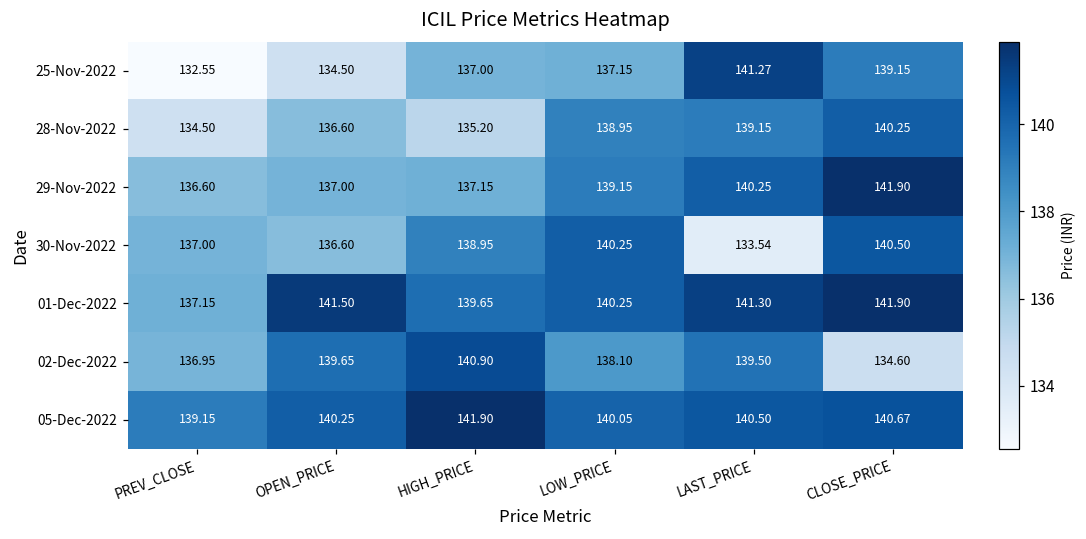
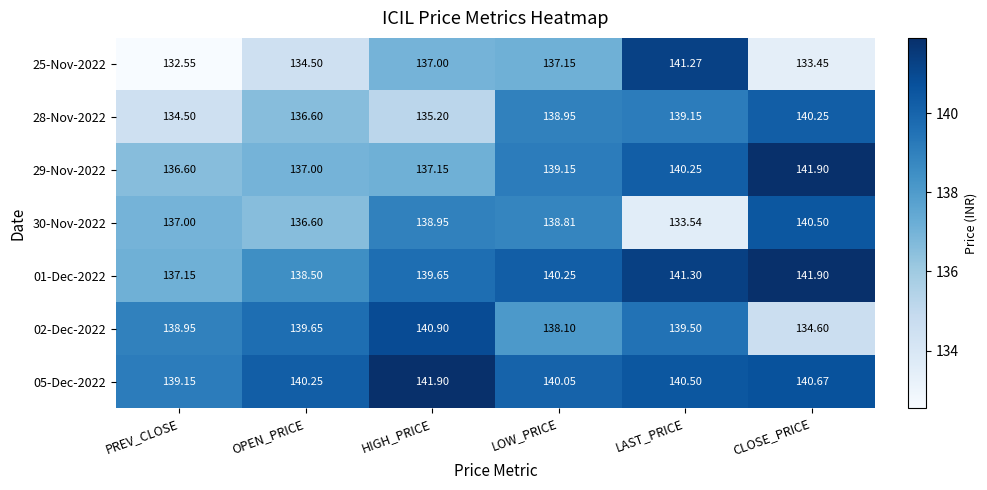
25-Nov-2022, CLOSE_PRICE: 139.15 -> 133.45
30-Nov-2022, LOW_PRICE: 140.25 -> 138.81
01-Dec-2022, OPEN_PRICE: 141.50 -> 138.50
02-Dec-2022, PREV_CLOSE: 136.95 -> 138.95
